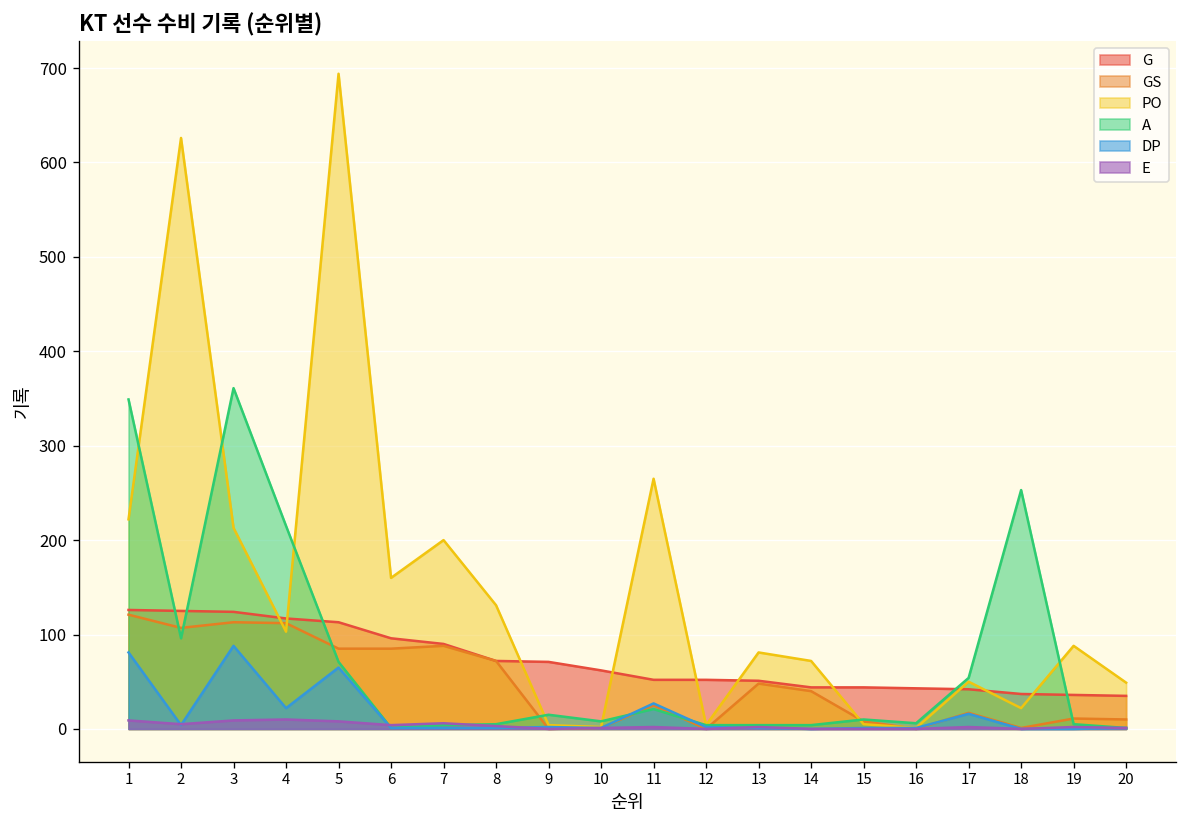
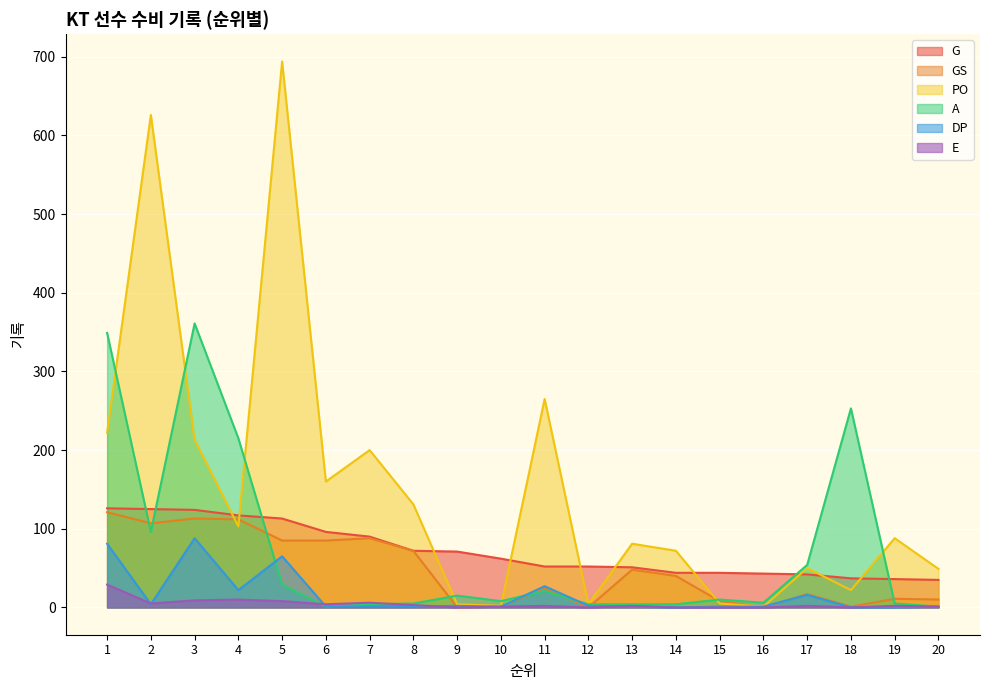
E, 1: 10 -> 30
A, 5: 70 -> 30
